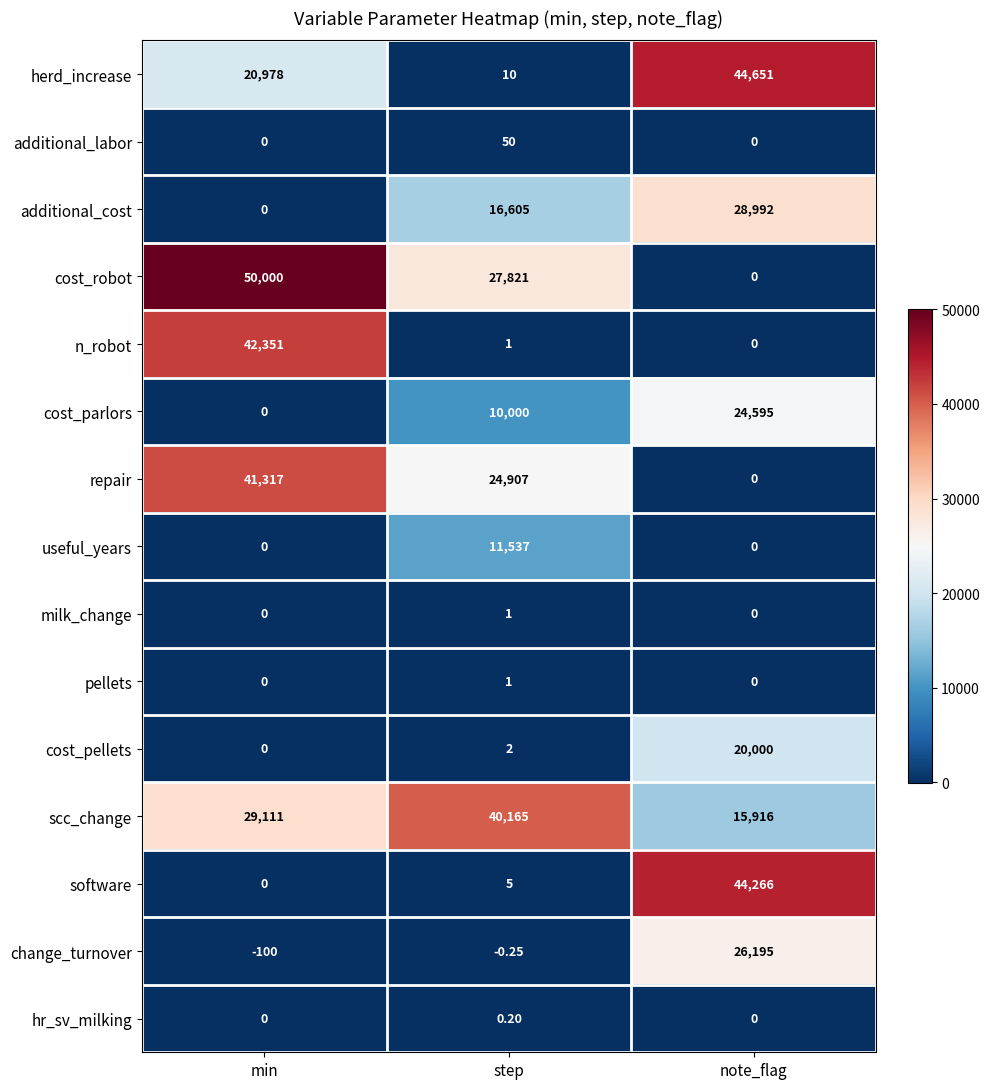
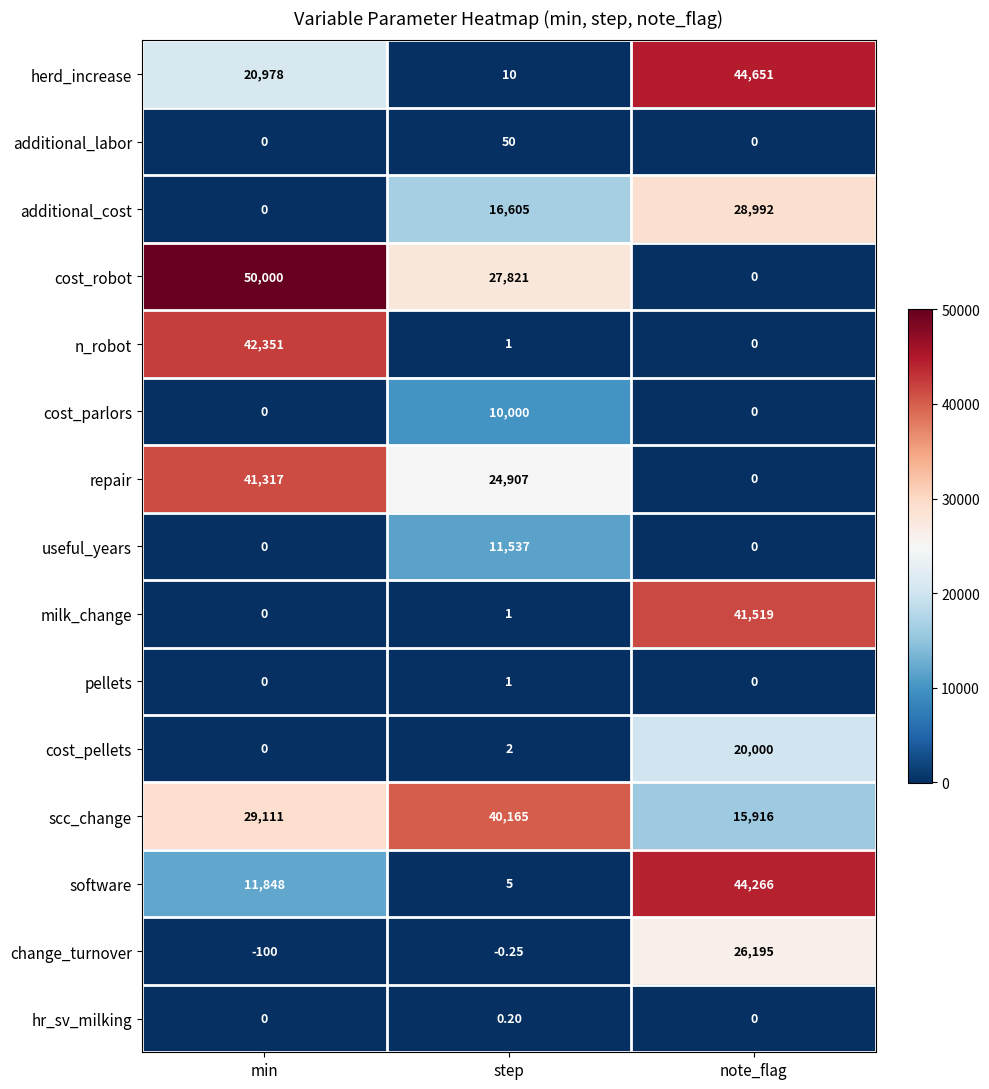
cost_parlors, note_flag: 24,595 -> 0
milk_change, note_flag: 0 -> 41,519
software, min: 0 -> 11,848
